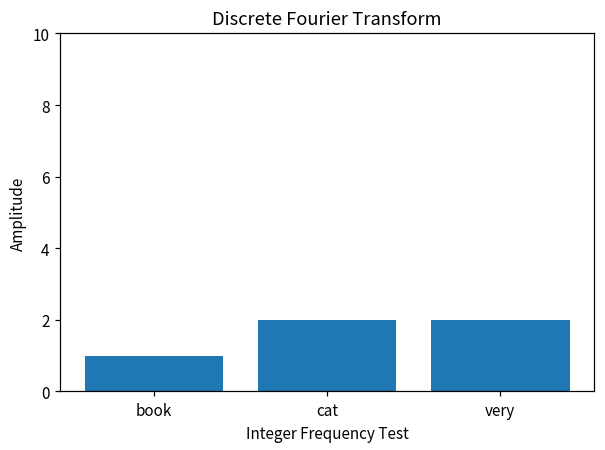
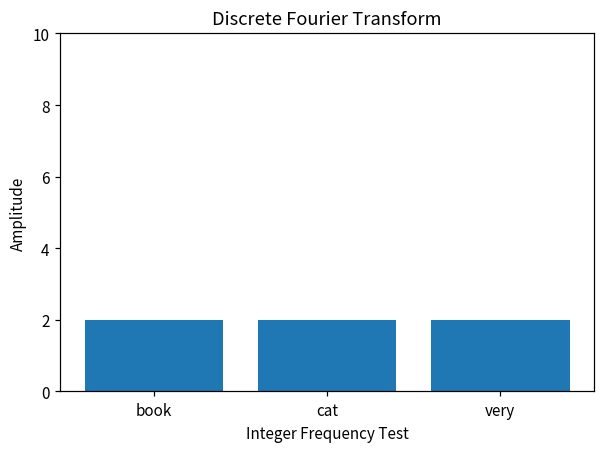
book: 1 -> 2
